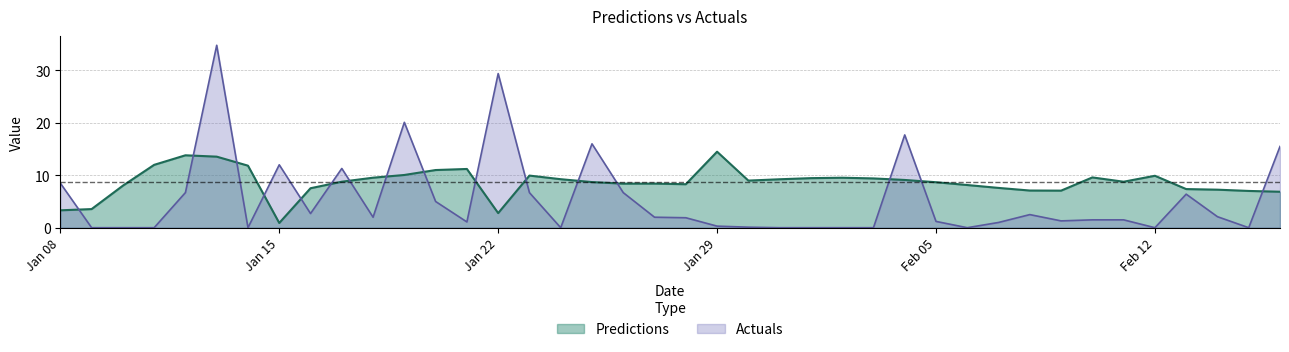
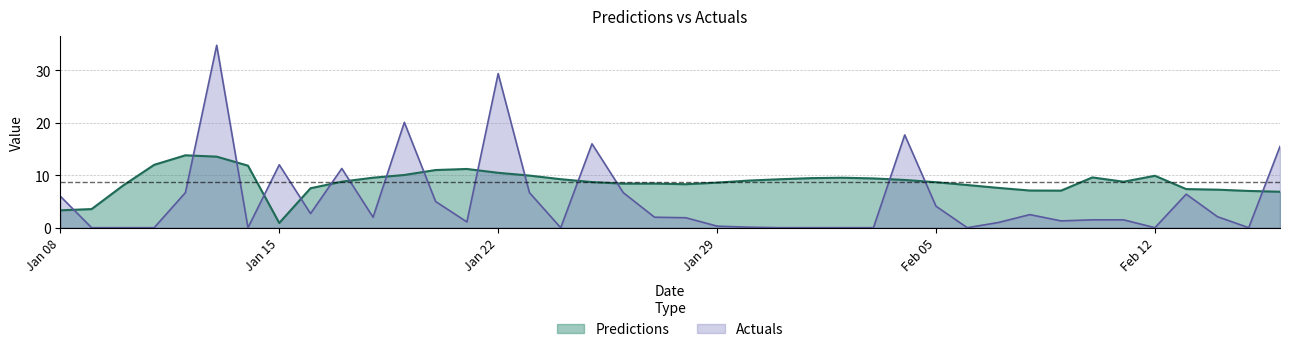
Actuals, Jan 08: 9 -> 6
Predictions, Jan 22: 3 -> 10
Predictions, Jan 29: 14 -> 9
Actuals, Feb 05: 1 -> 4
